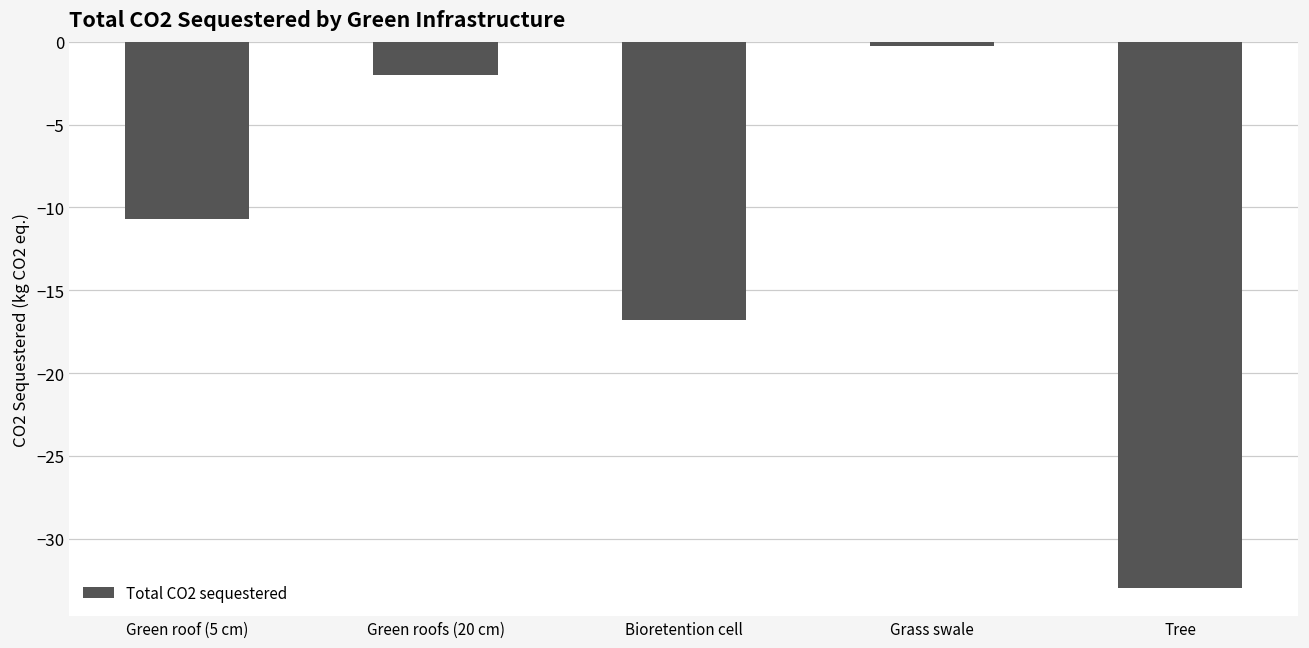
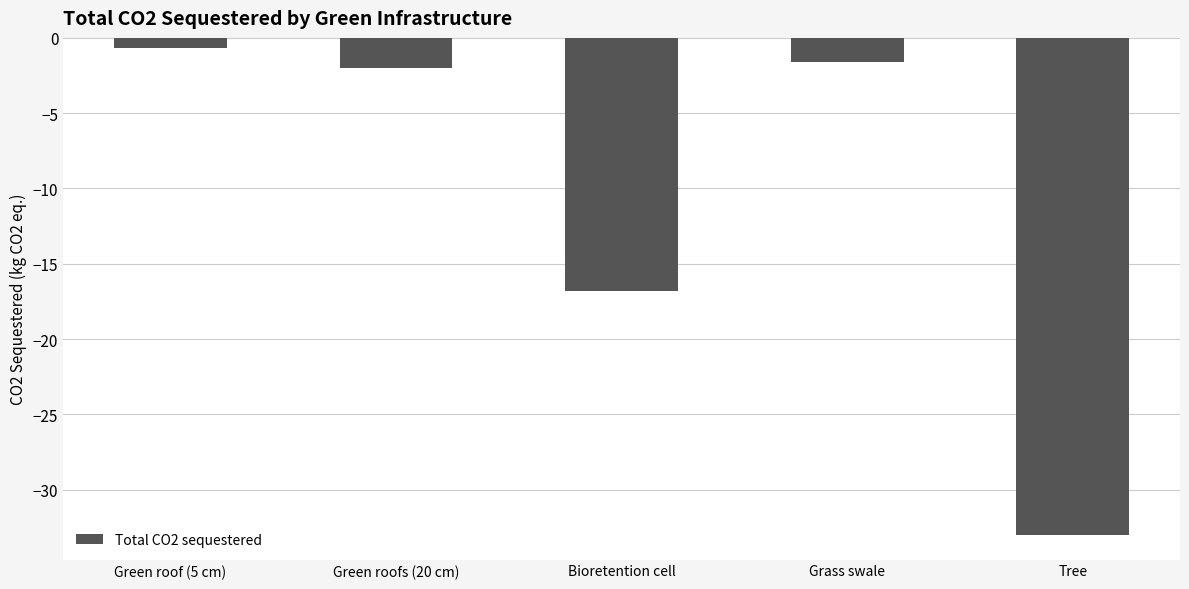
Green roof (5 cm): -10.7 -> -0.7
Grass swale: -0.3 -> -1.6
